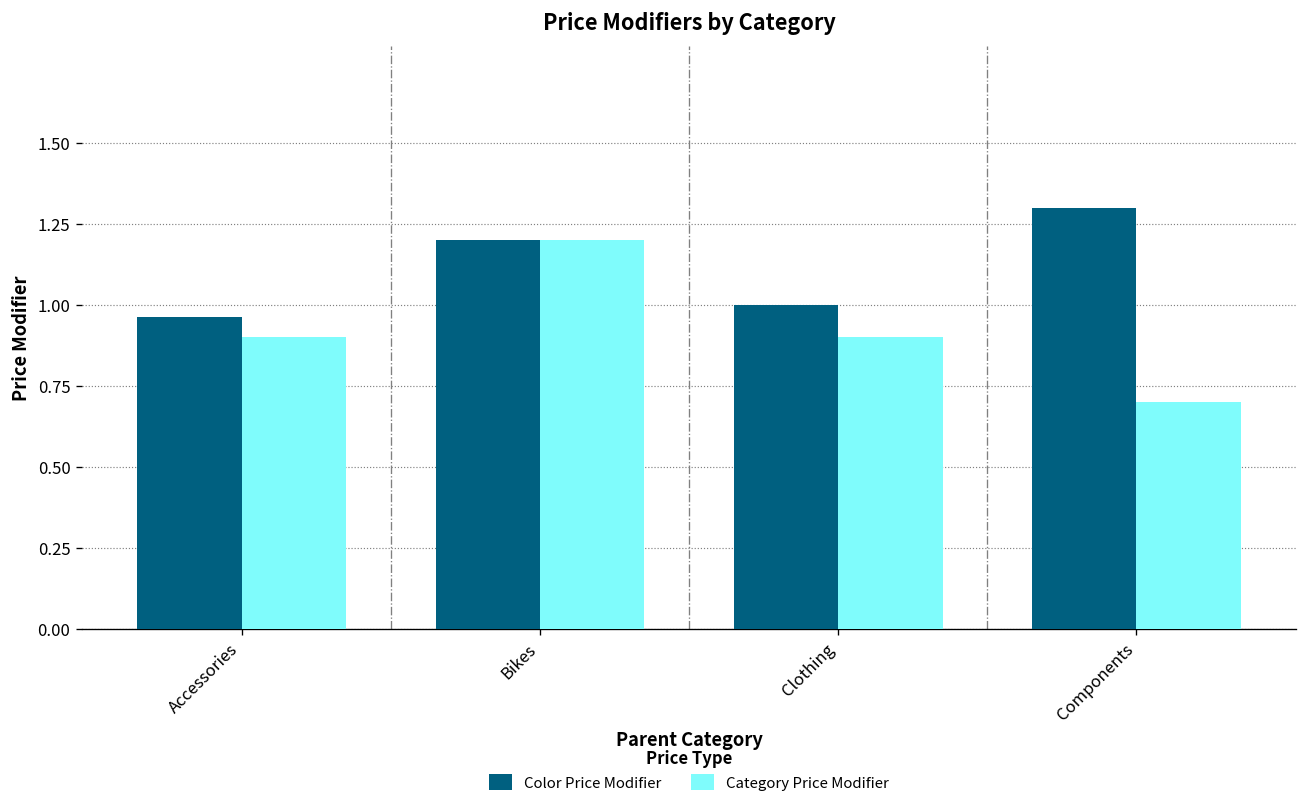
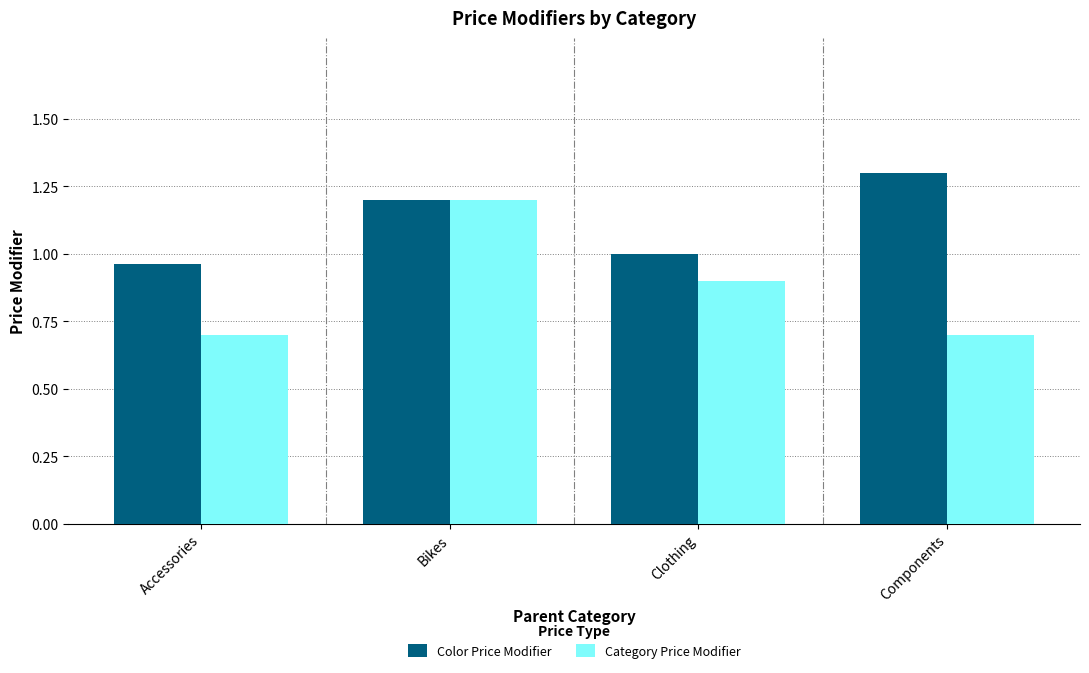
Category Price Modifier, Accessories: 0.9 -> 0.7
